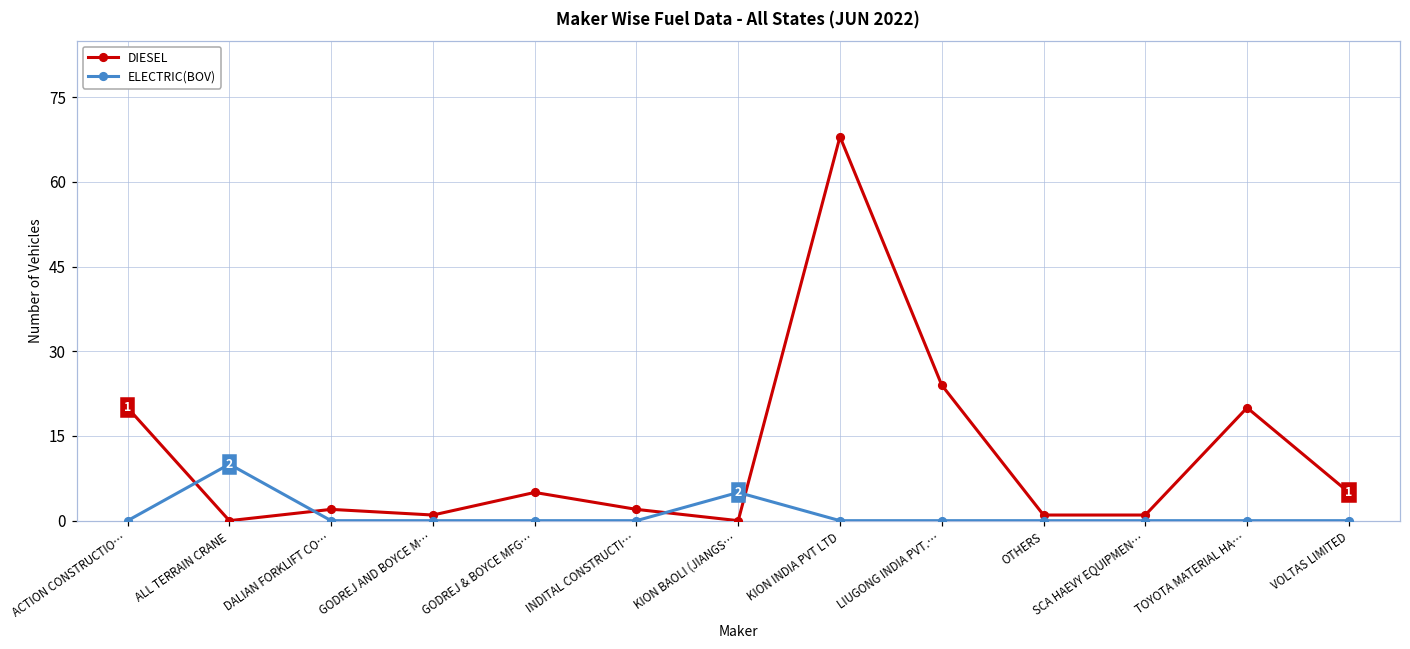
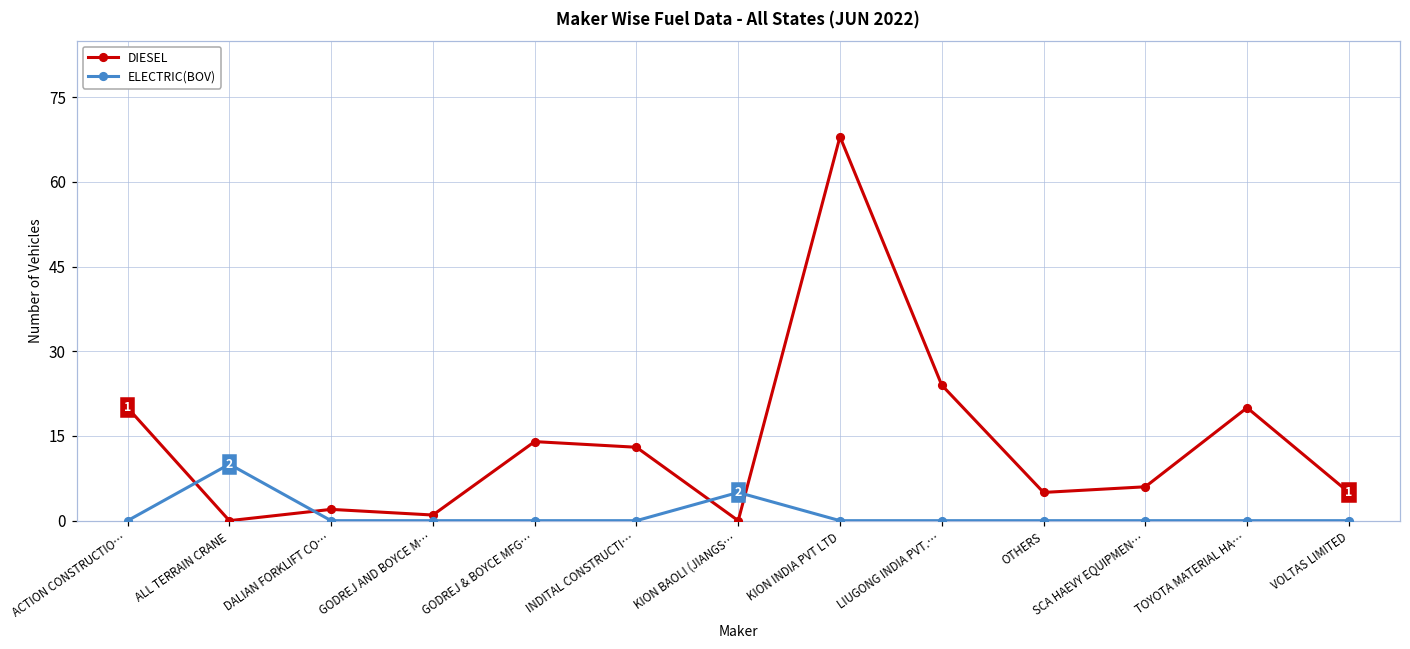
DIESEL, GODREJ & BOYCE MFG…: 5 -> 14
DIESEL, INDITAL CONSTRUCTI…: 2 -> 13
DIESEL, OTHERS: 1 -> 5
DIESEL, SCA HAEVY EQUIPMEN…: 1 -> 6
